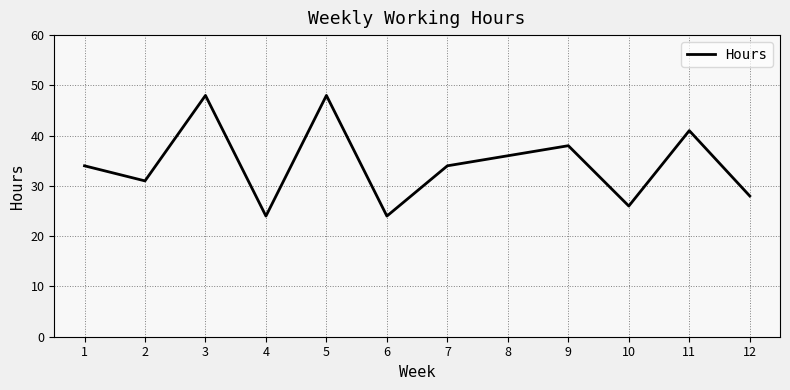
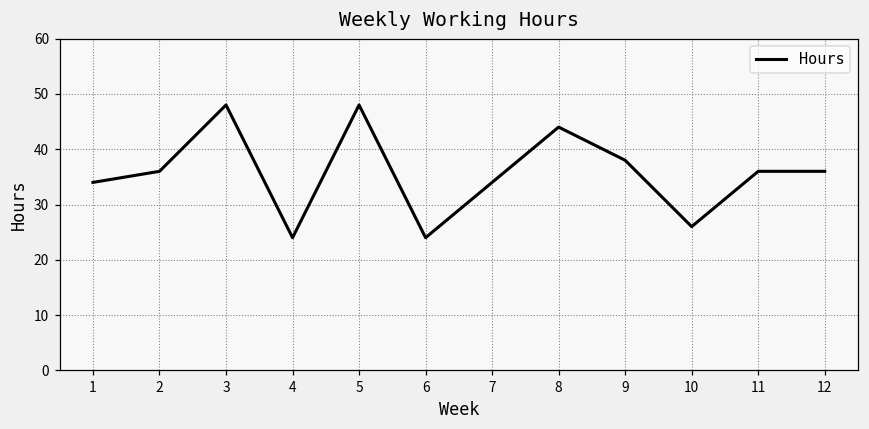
2: 31 -> 36
8: 36 -> 44
11: 41 -> 36
12: 28 -> 36
